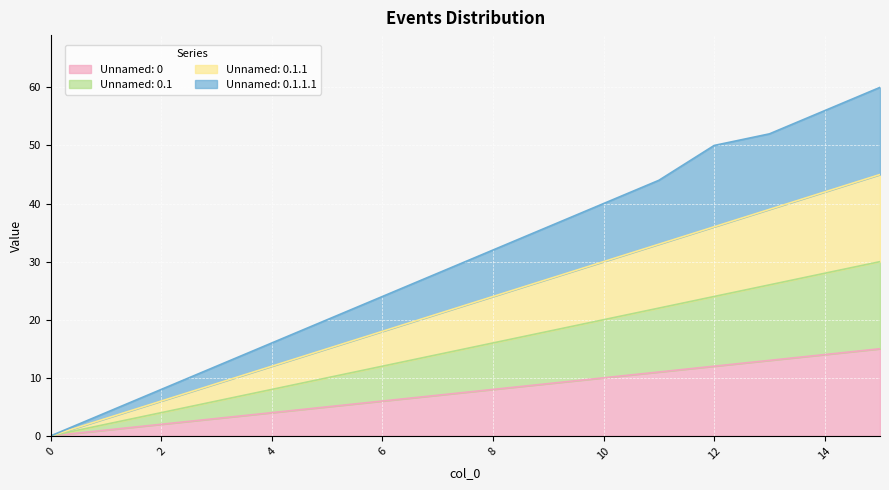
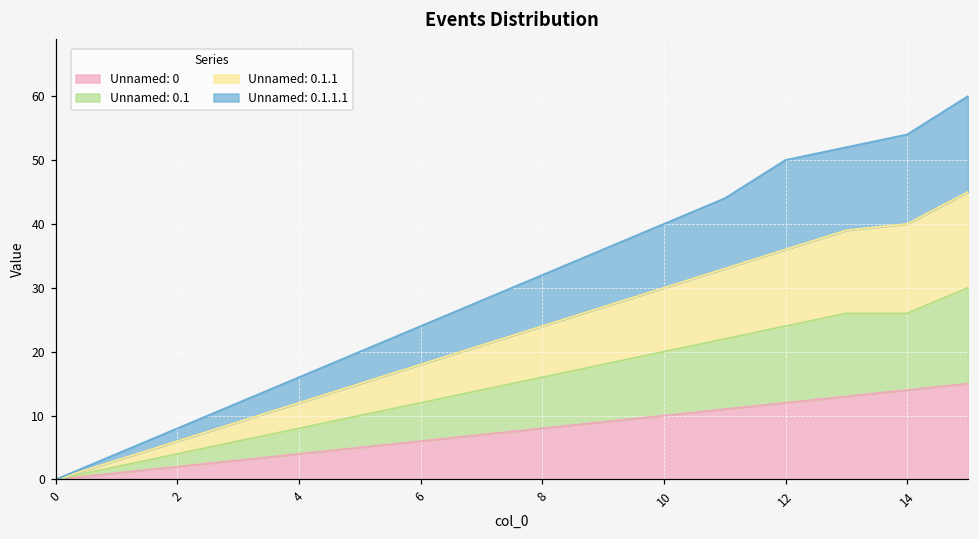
Unnamed: 0.1, 14: 14 -> 12
